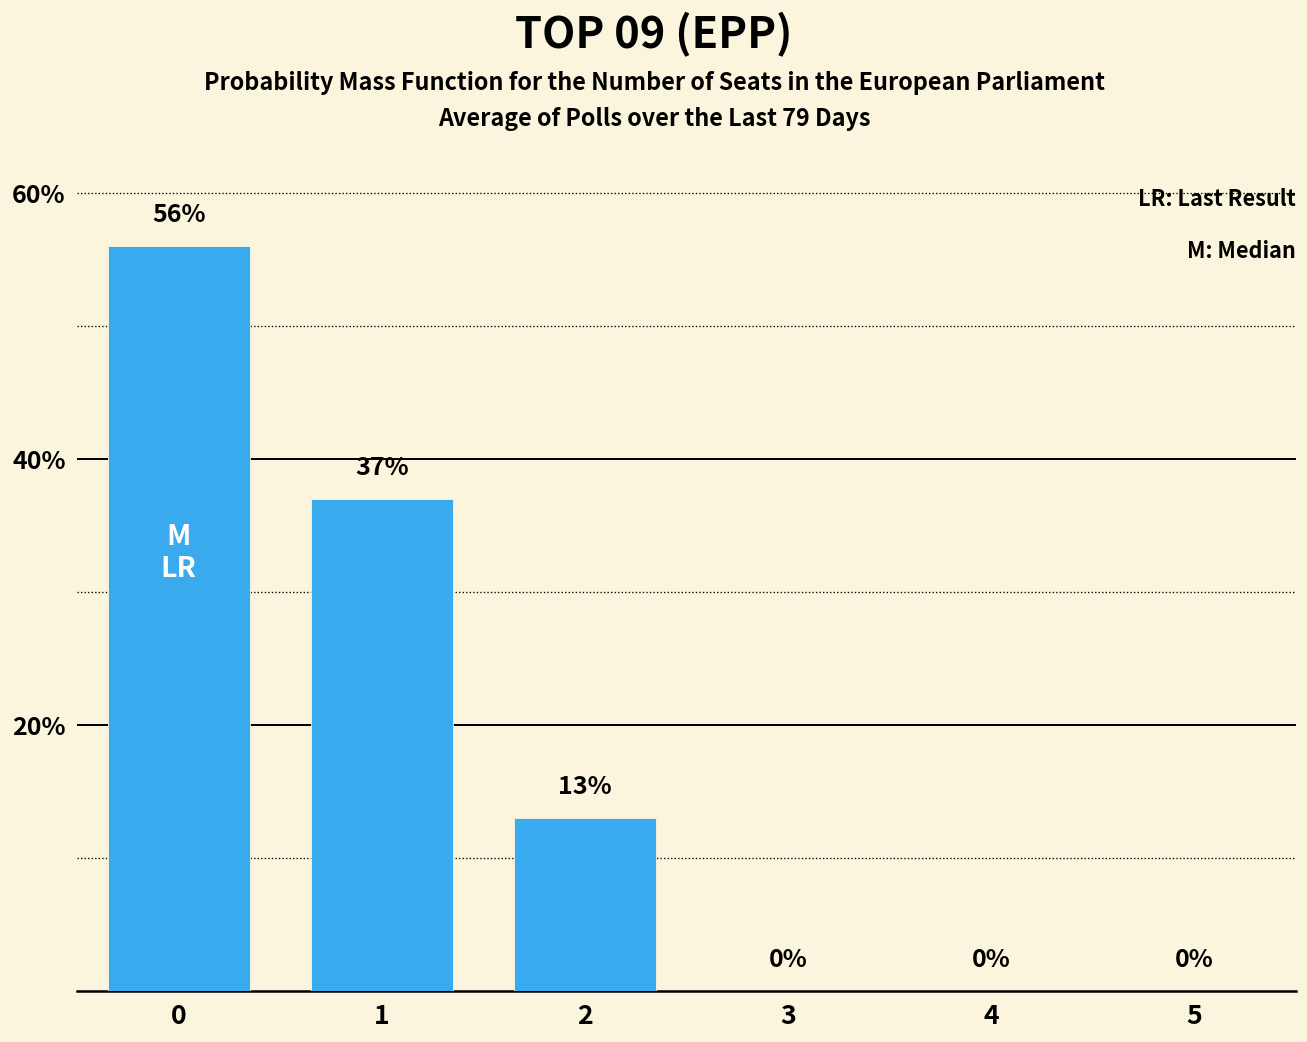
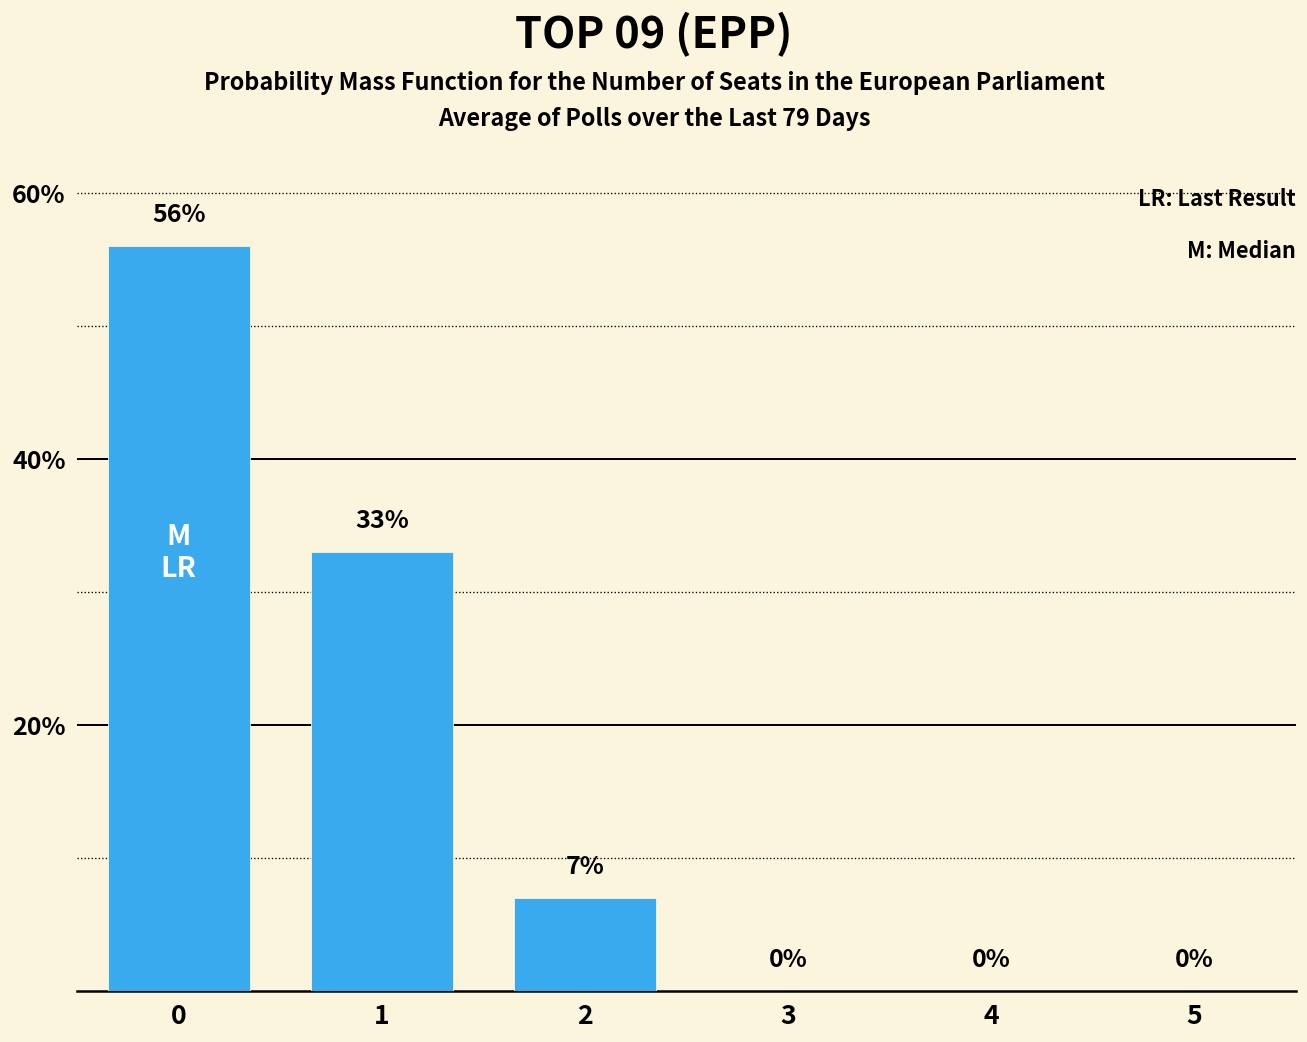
1: 37% -> 33%
2: 13% -> 7%
